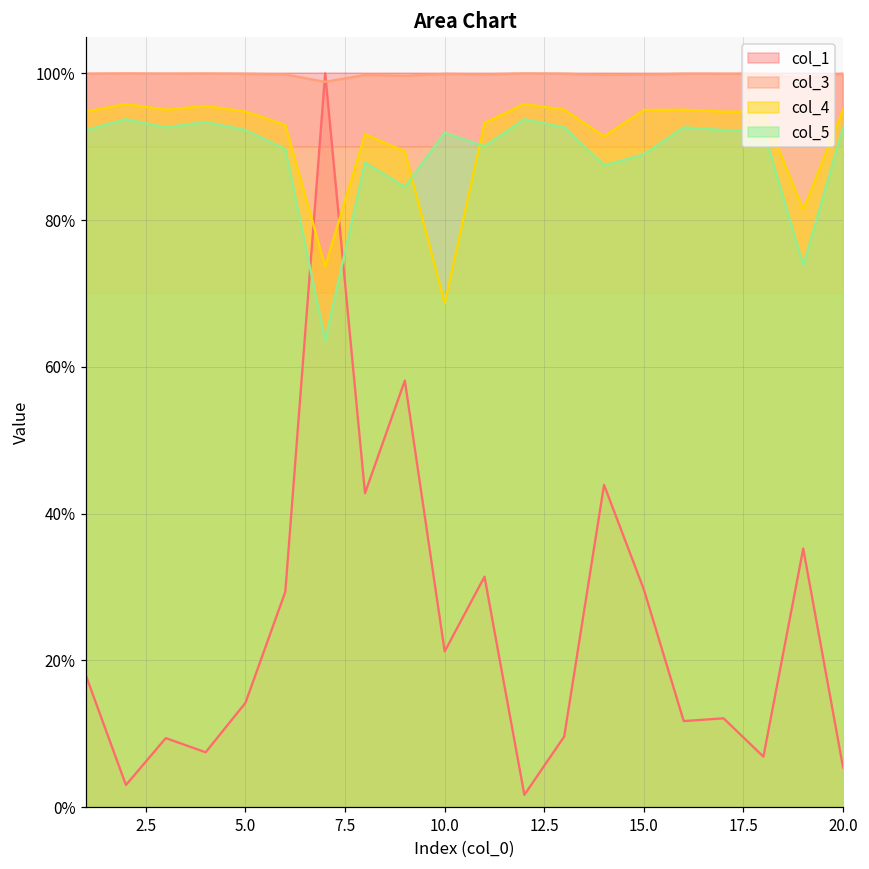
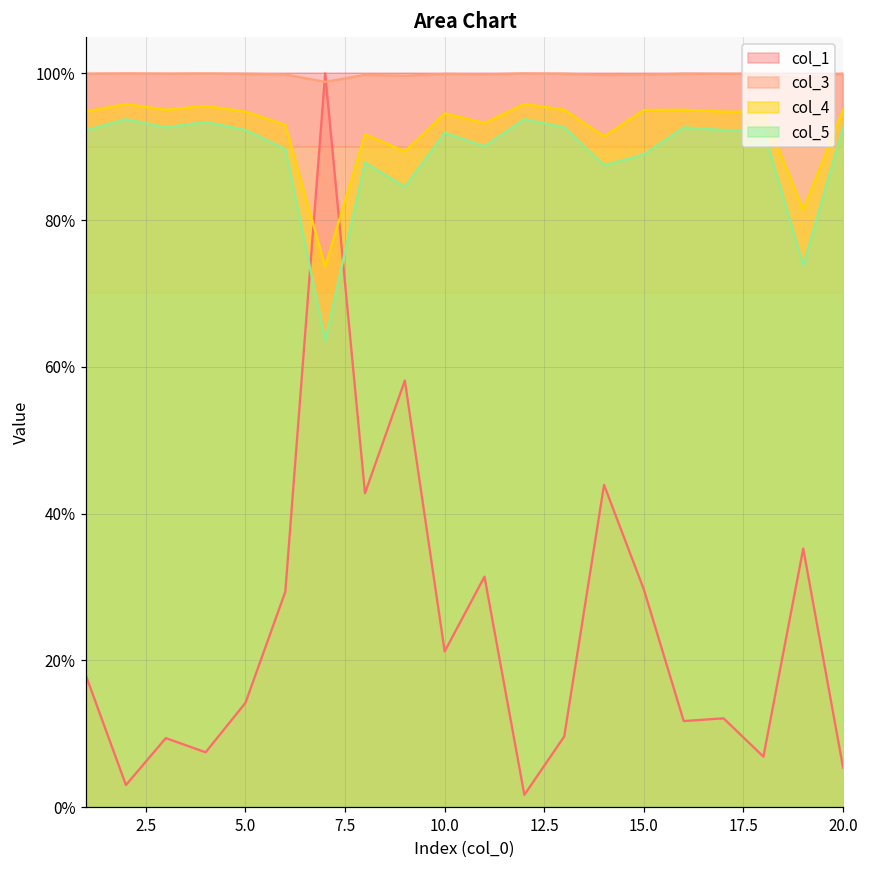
col_4, 10.0: 69% -> 95%
